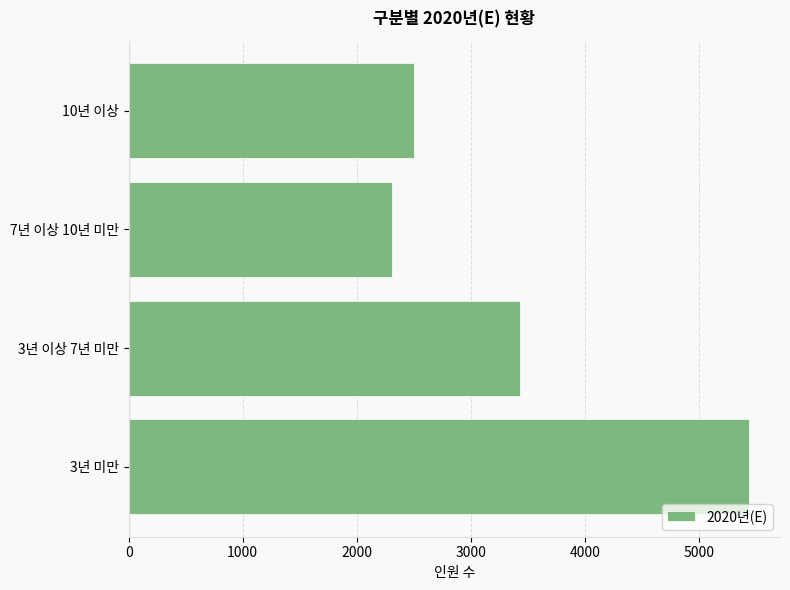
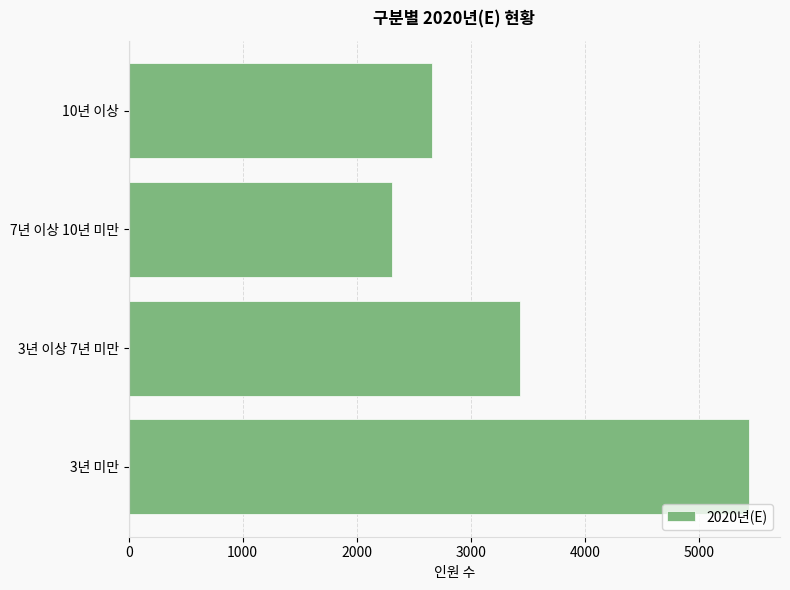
10년 이상: 2500 -> 2660
